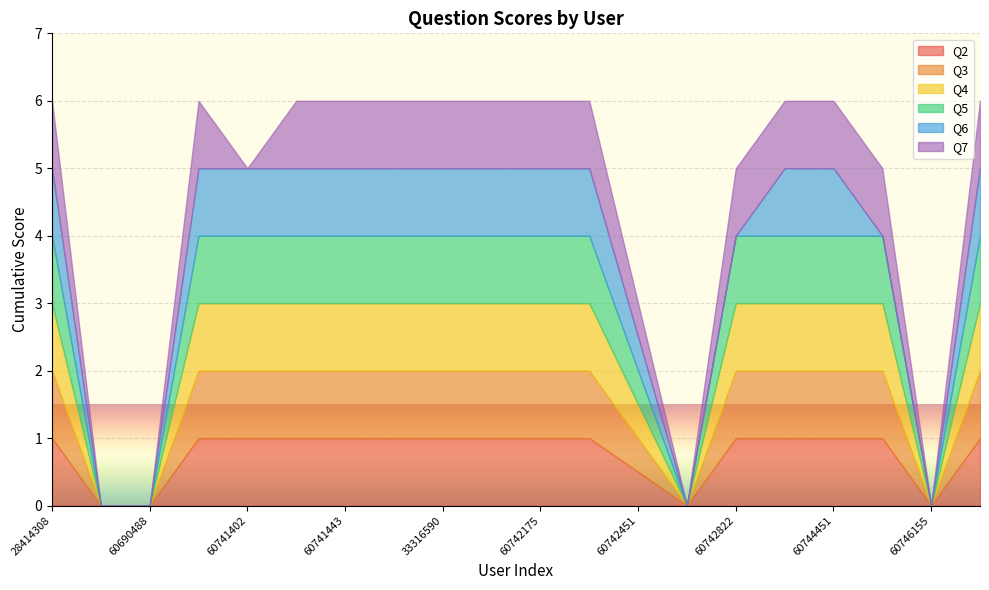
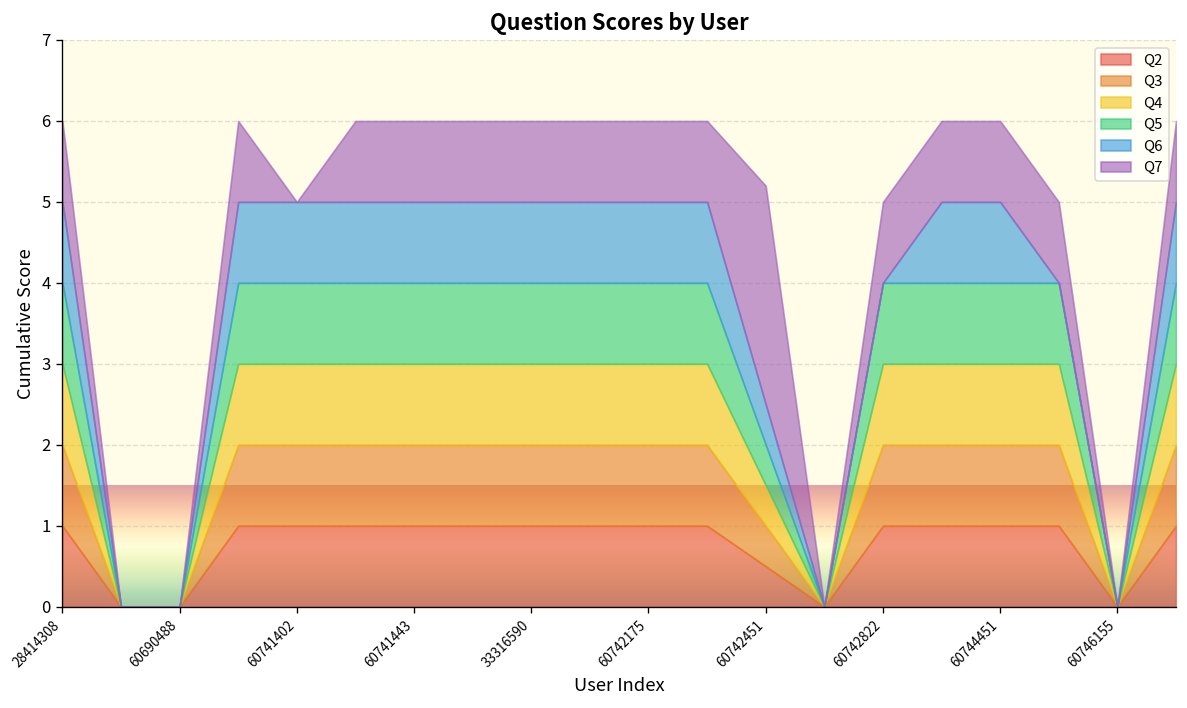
Q7, 60742451: 0.5 -> 2.7
